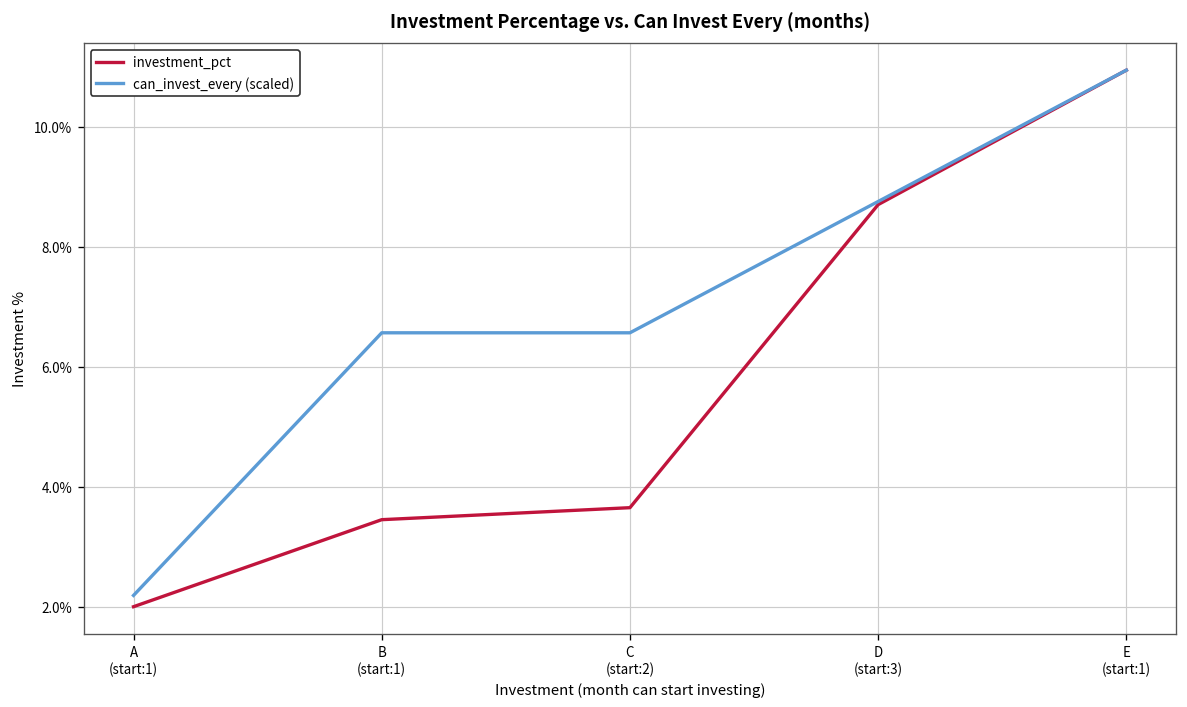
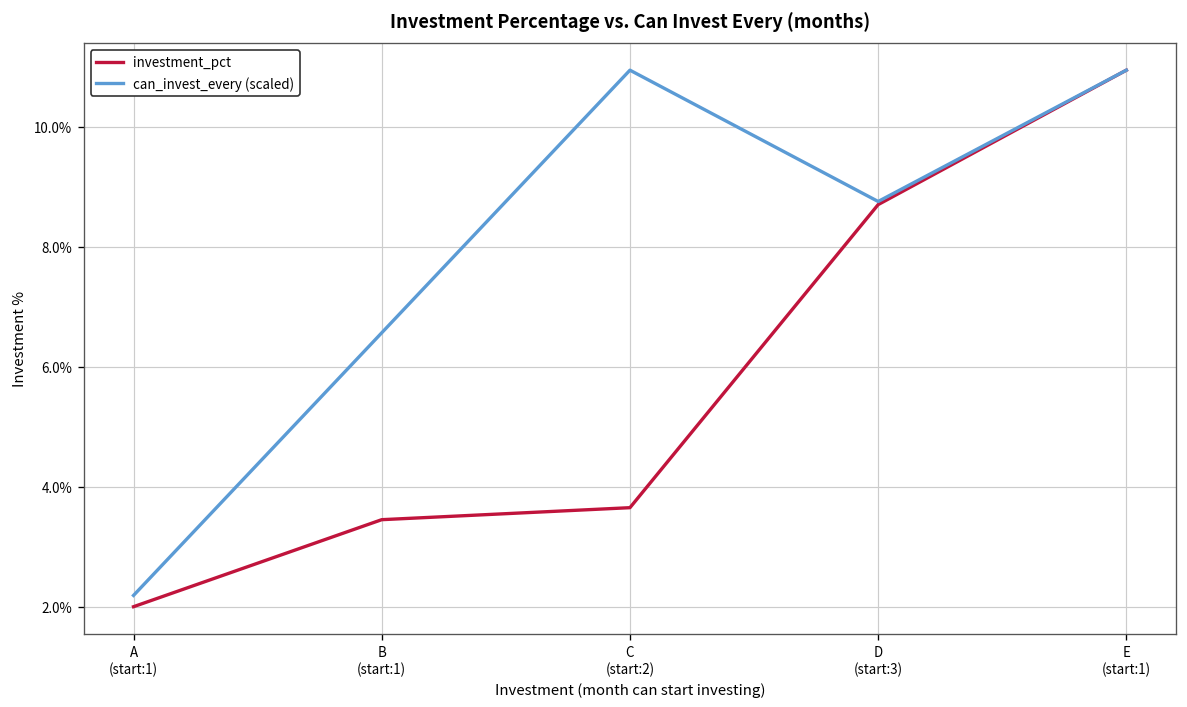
can_invest_every (scaled), C (start:2): 6.6% -> 10.9%
